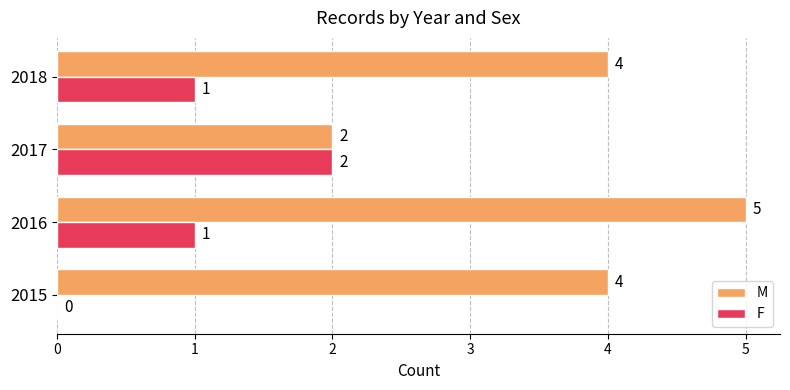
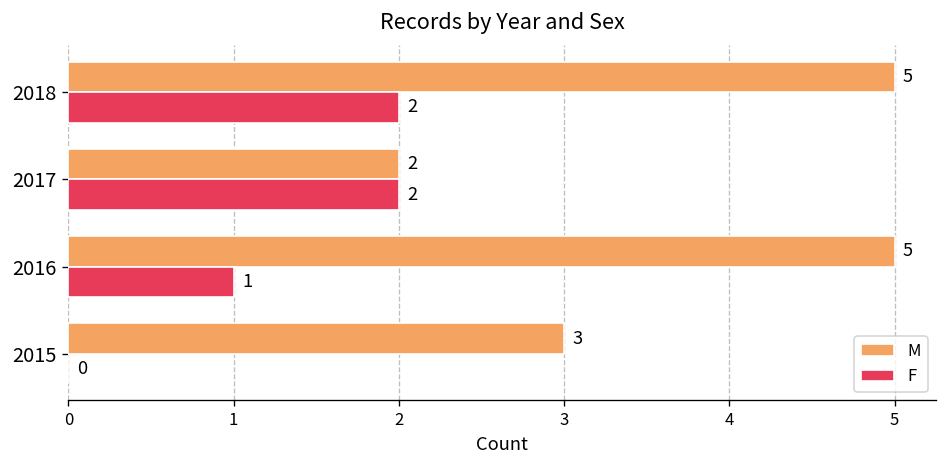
M, 2018: 4 -> 5
F, 2018: 1 -> 2
M, 2015: 4 -> 3
